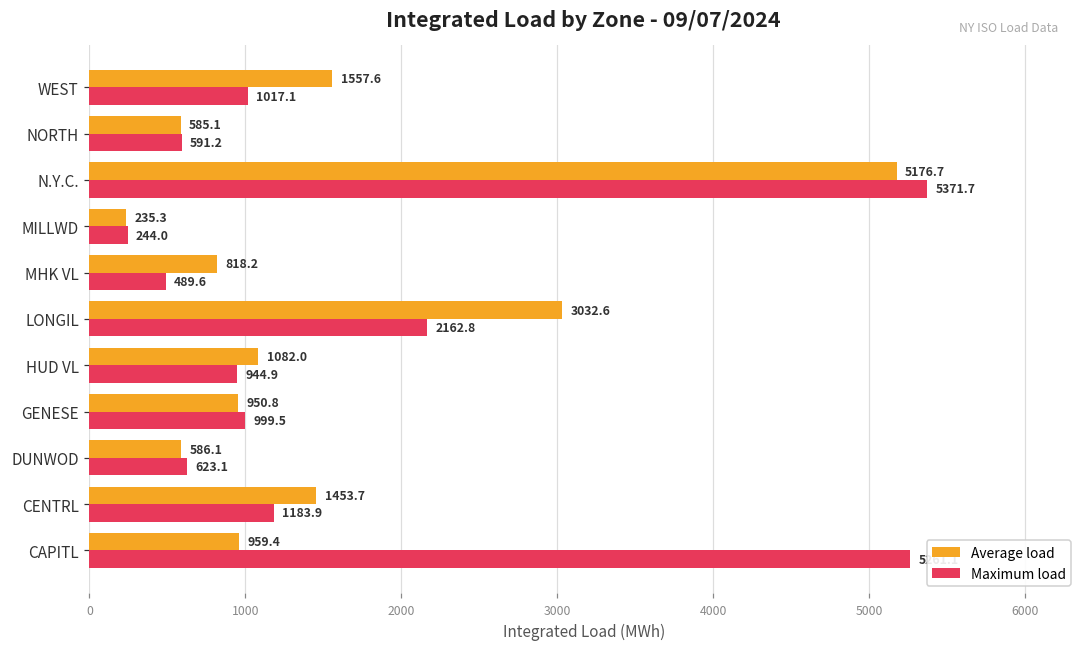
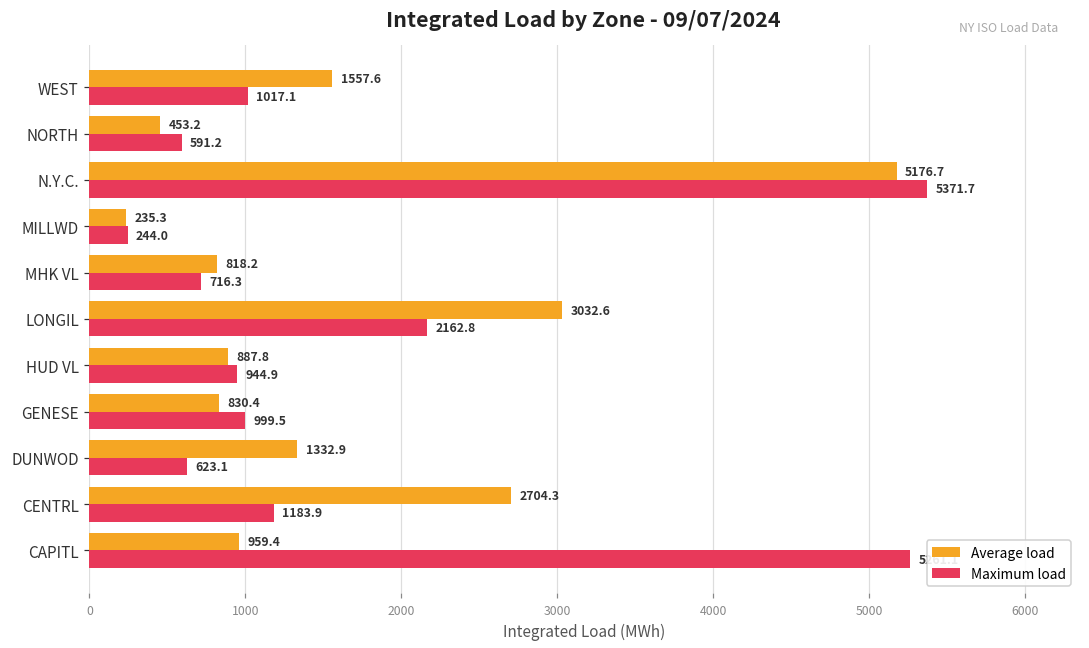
Average load, NORTH: 585.1 -> 453.2
Maximum load, MHK VL: 489.6 -> 716.3
Average load, HUD VL: 1082.0 -> 887.8
Average load, GENESE: 950.8 -> 830.4
Average load, DUNWOD: 586.1 -> 1332.9
Average load, CENTRL: 1453.7 -> 2704.3
